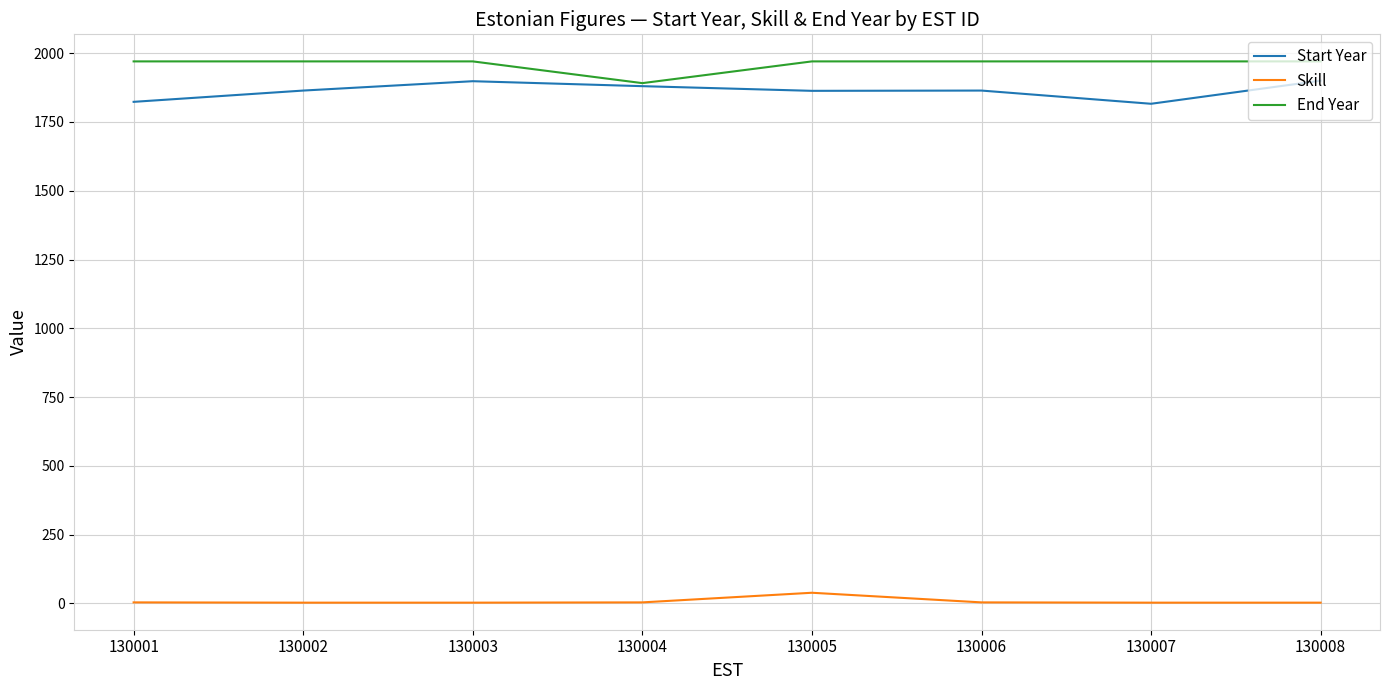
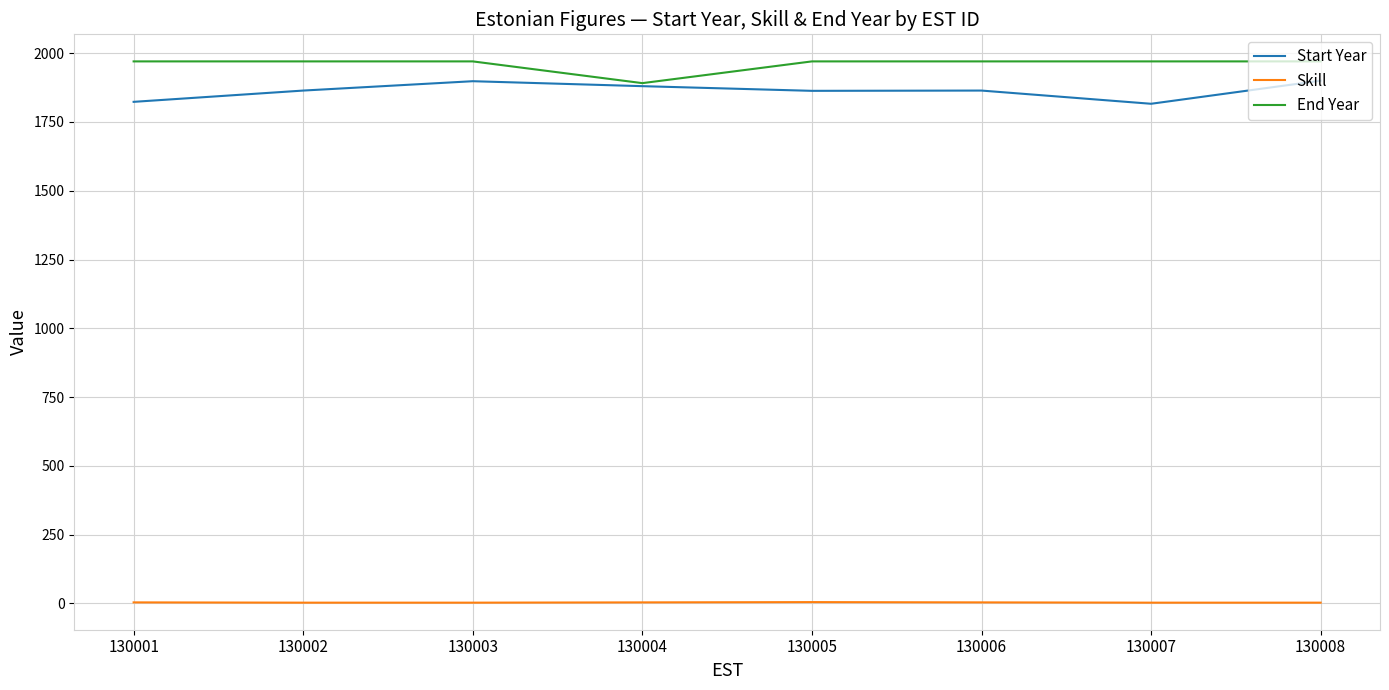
Skill, 130005: 40 -> 10
